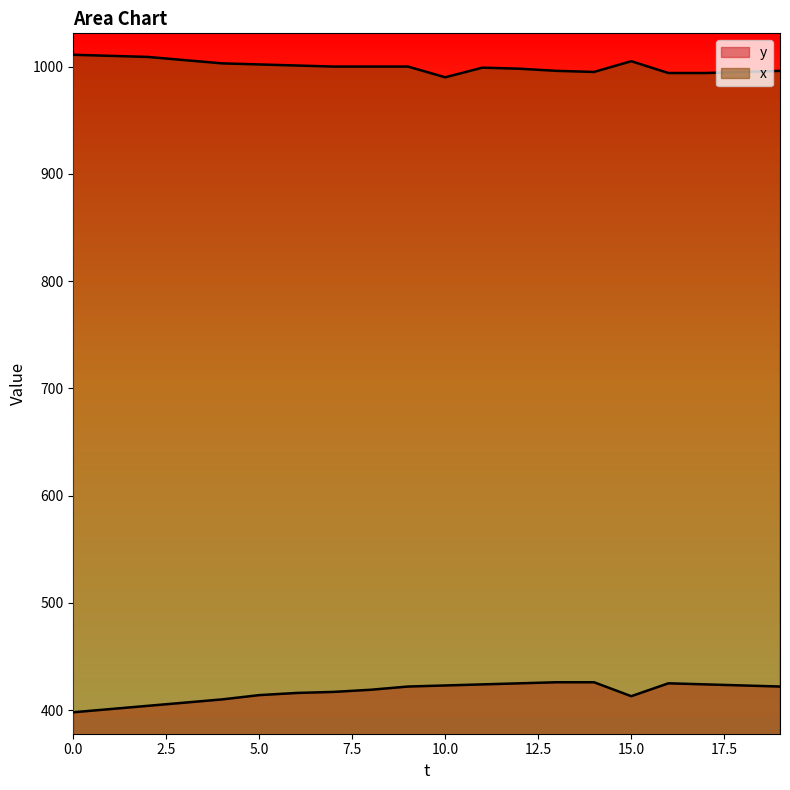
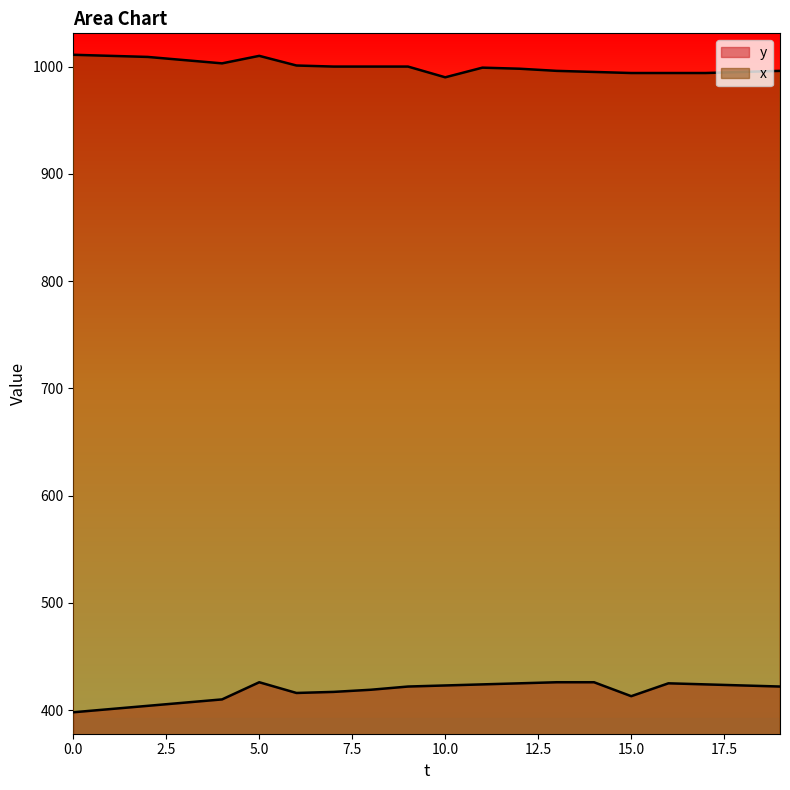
y, 5.0: 414 -> 426
x, 5.0: 1002 -> 1010
x, 15.0: 1005 -> 994
